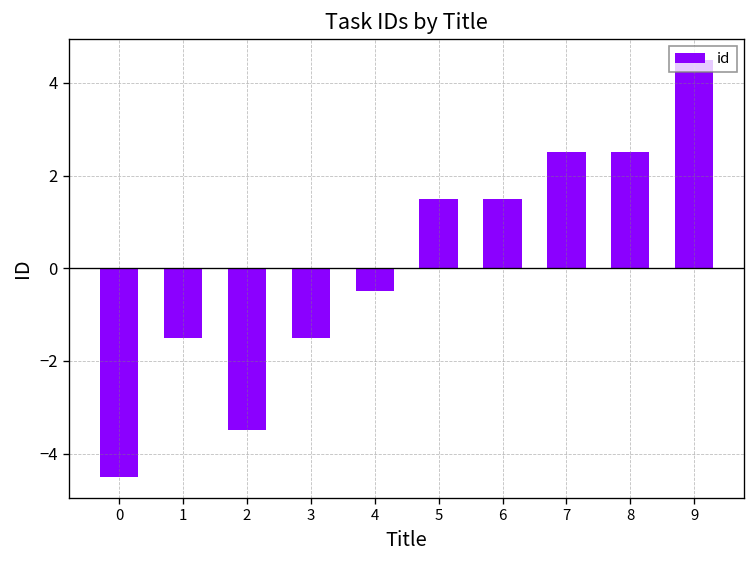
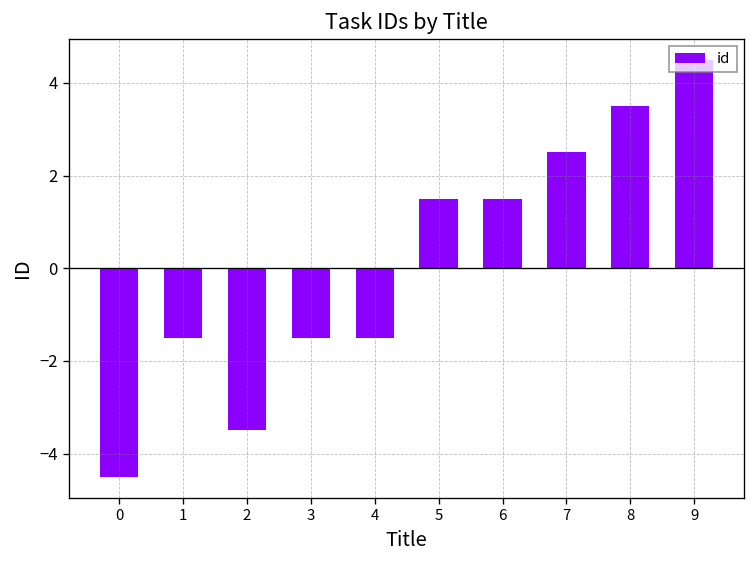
4: -0.5 -> -1.5
8: 2.5 -> 3.5
